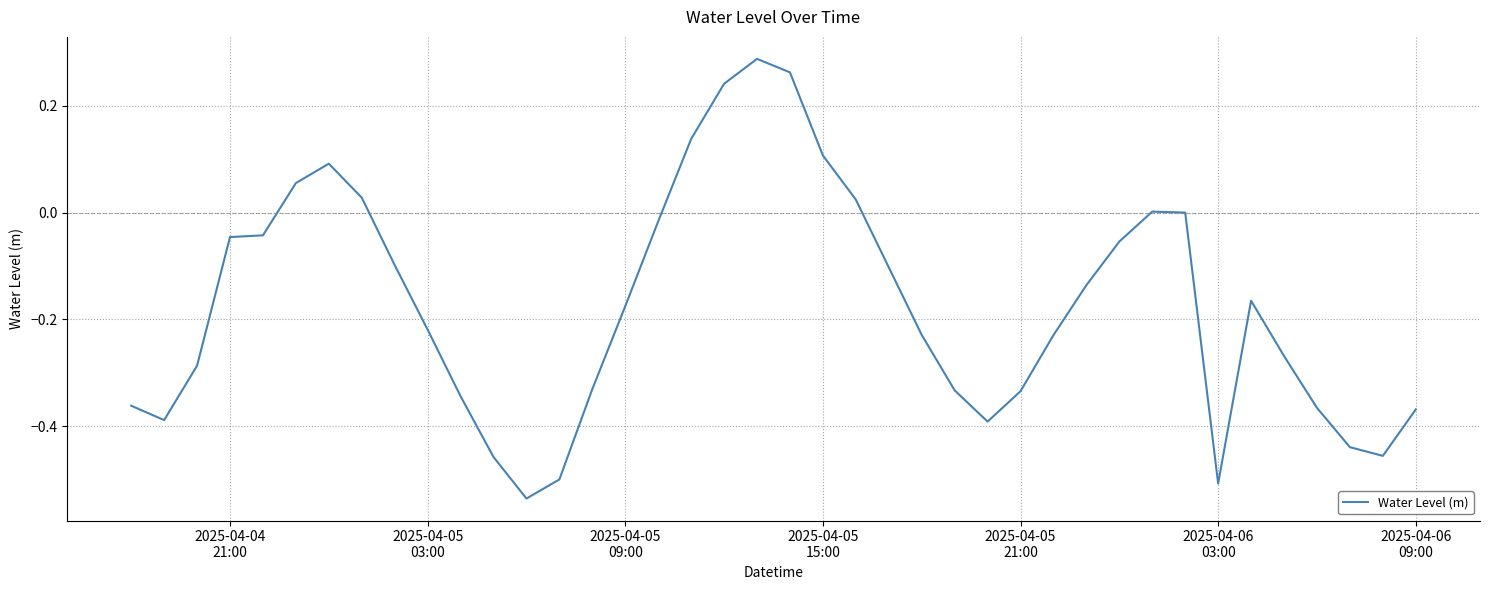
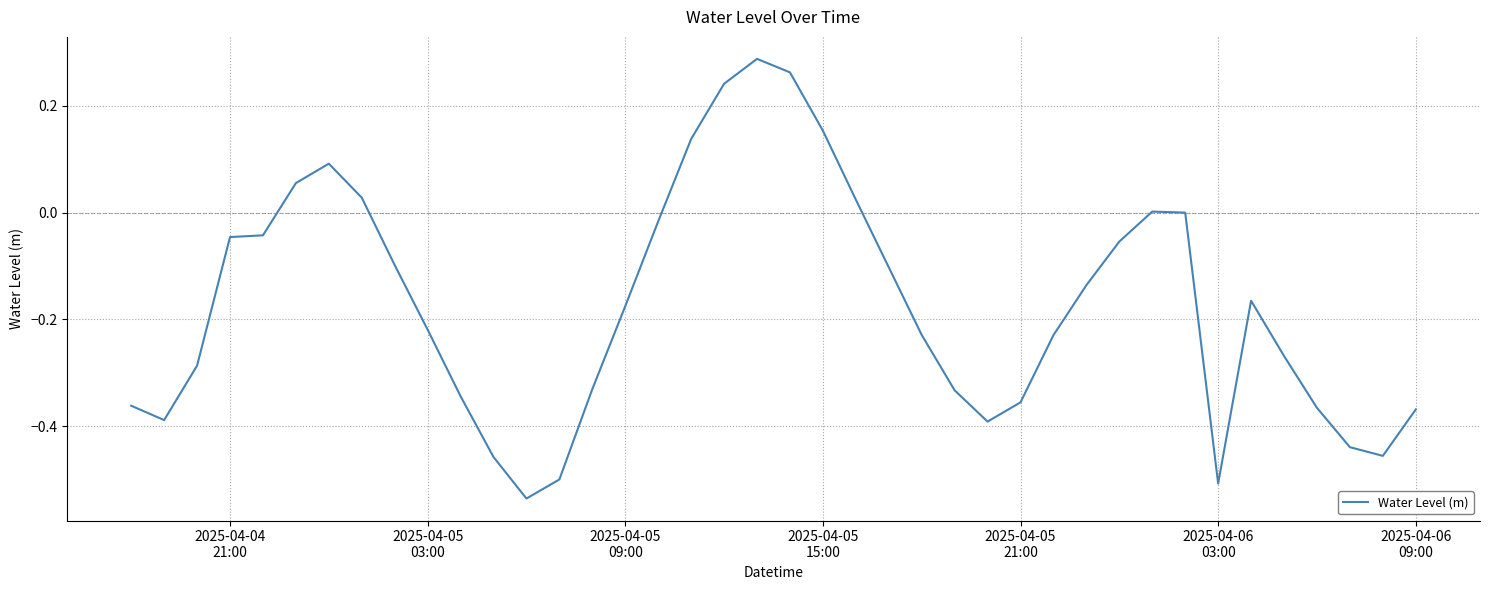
2025-04-05 15:00: 0.11 -> 0.15
2025-04-05 21:00: -0.33 -> -0.35
